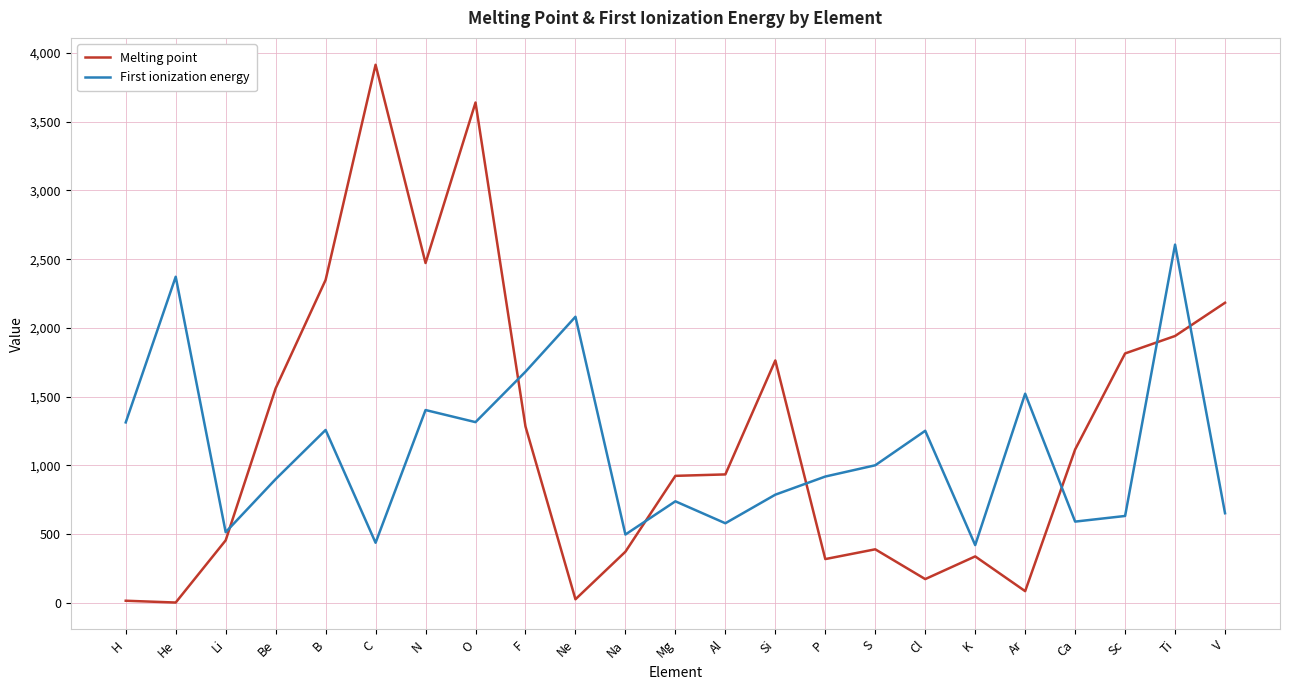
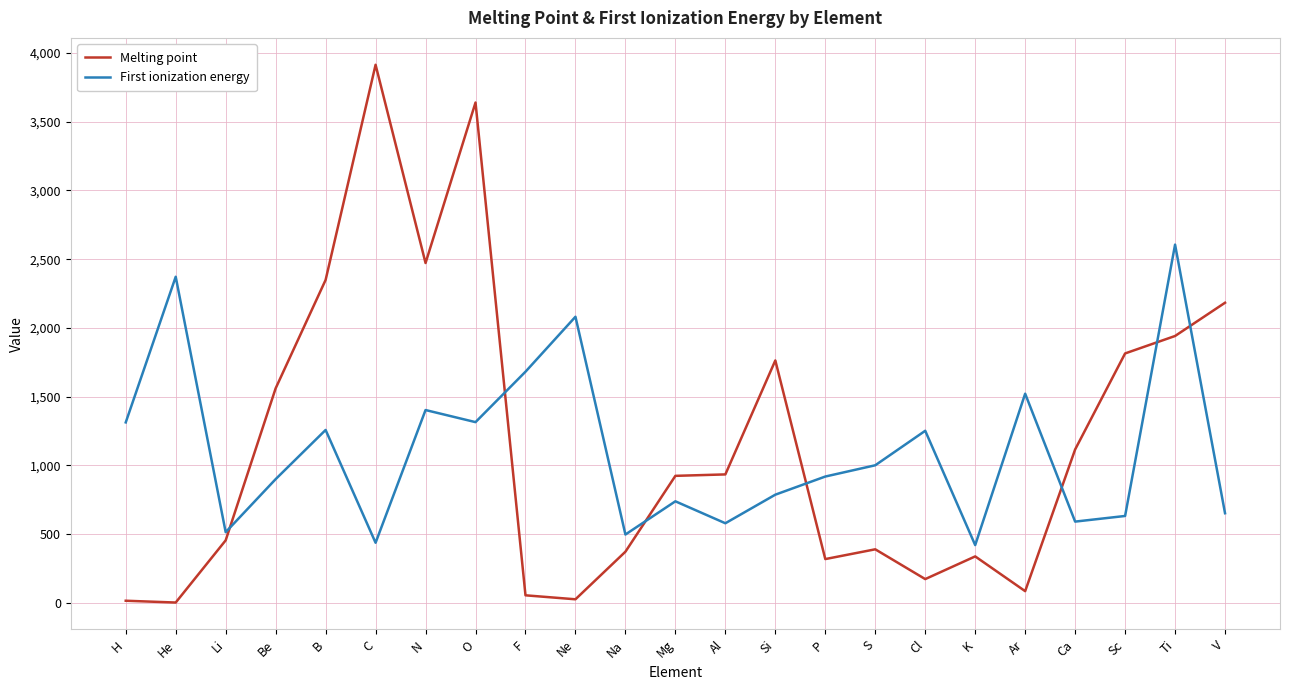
Melting point, F: 1,280 -> 50
